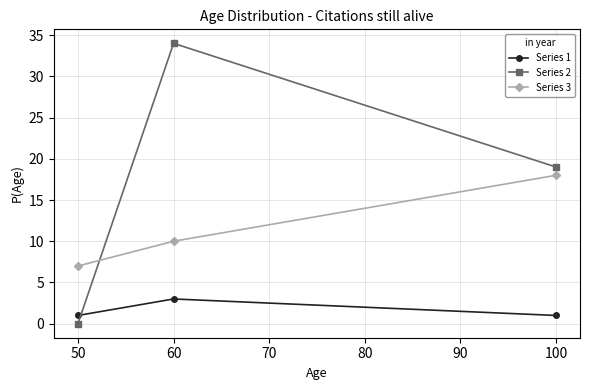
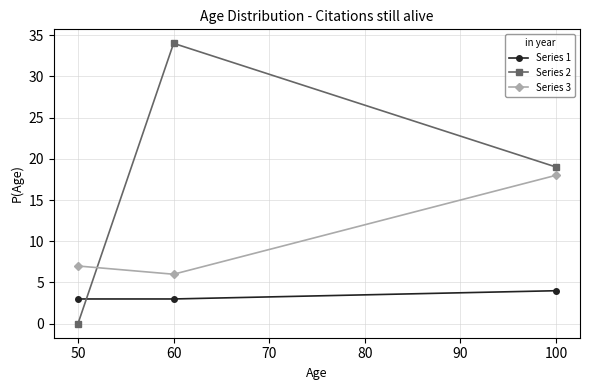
Series 1, 50: 1 -> 3
Series 3, 60: 10 -> 6
Series 1, 100: 1 -> 4
